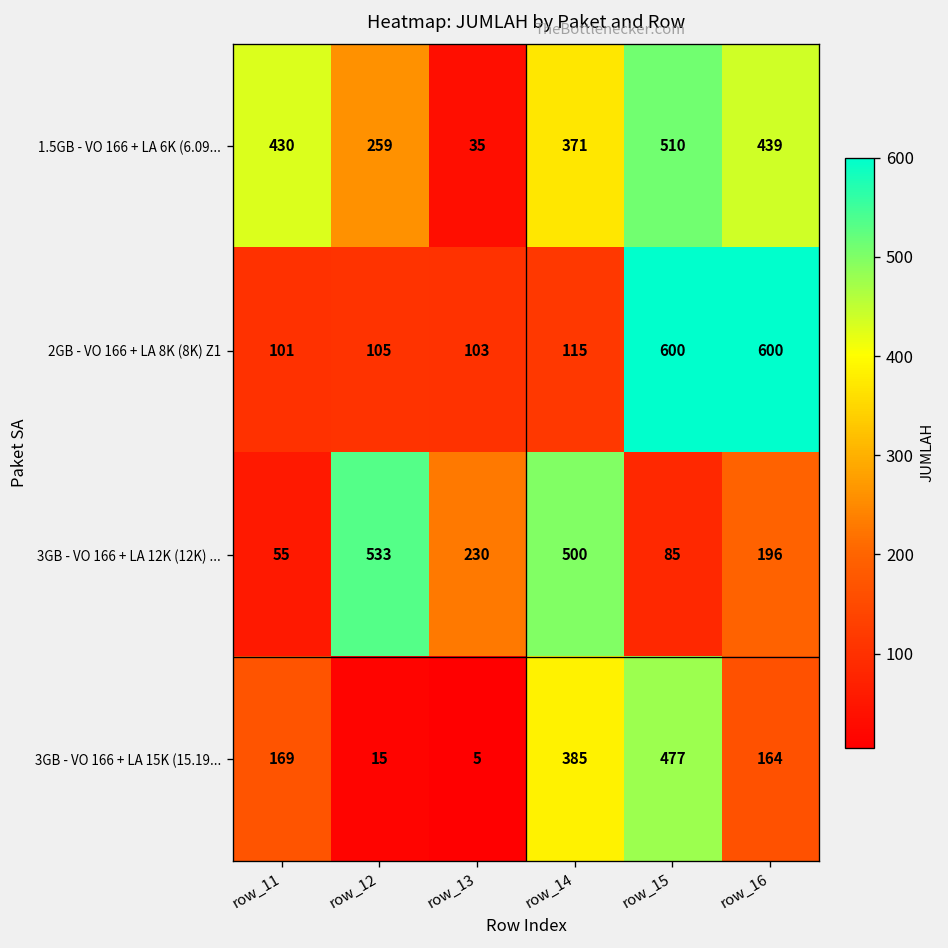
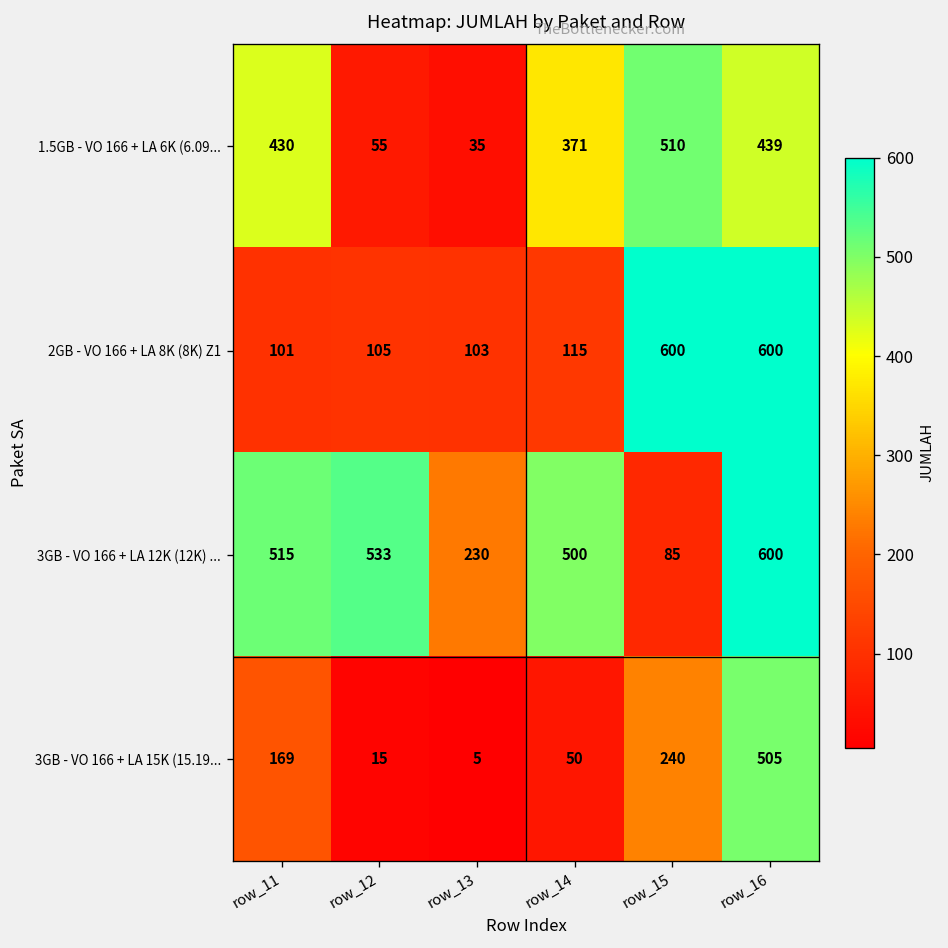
1.5GB - VO 166 + LA 6K (6.09..., row_12: 259 -> 55
3GB - VO 166 + LA 12K (12K) ..., row_11: 55 -> 515
3GB - VO 166 + LA 12K (12K) ..., row_16: 196 -> 600
3GB - VO 166 + LA 15K (15.19..., row_14: 385 -> 50
3GB - VO 166 + LA 15K (15.19..., row_15: 477 -> 240
3GB - VO 166 + LA 15K (15.19..., row_16: 164 -> 505
